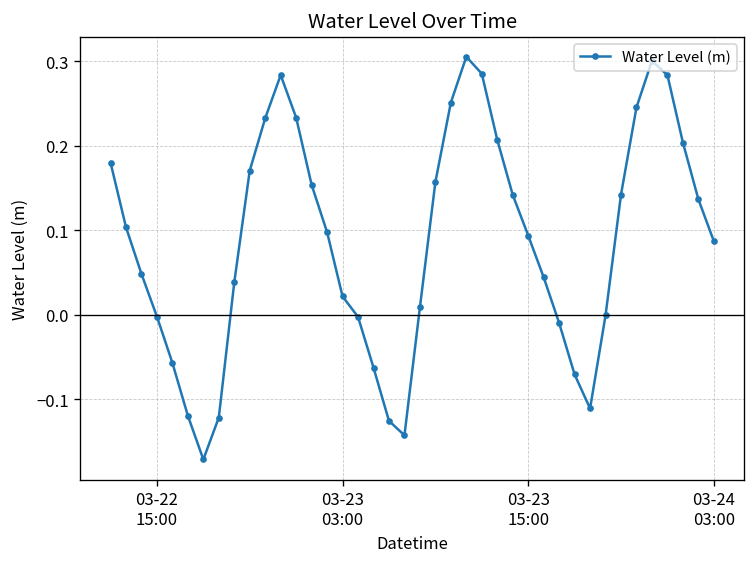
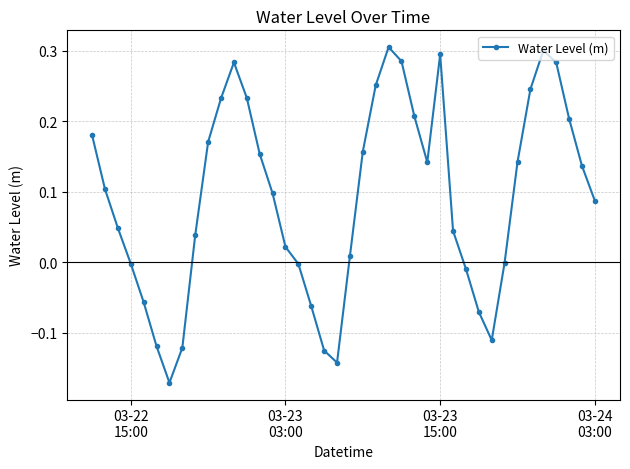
03-23 15:00: 0.09 -> 0.29
